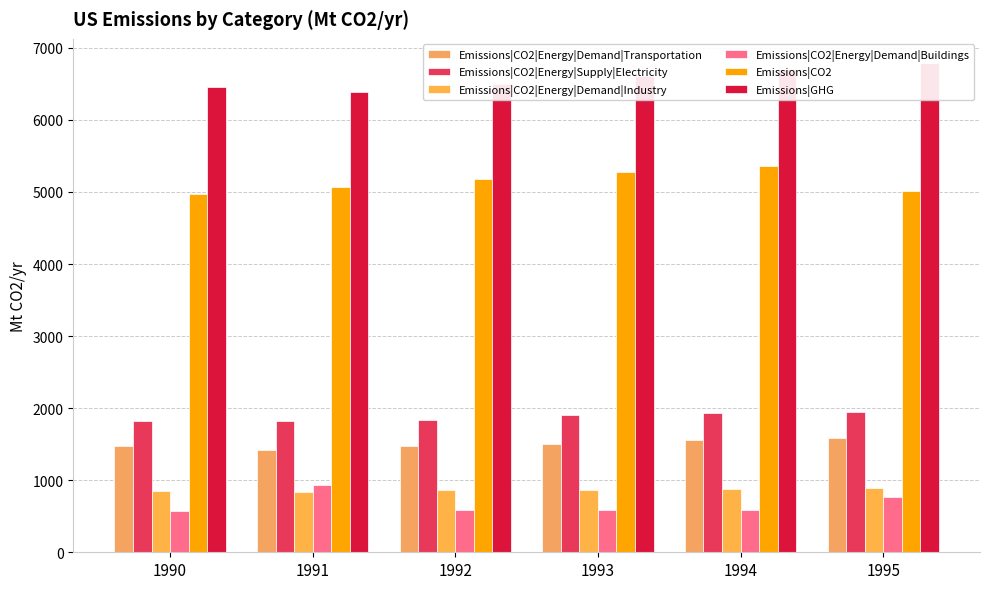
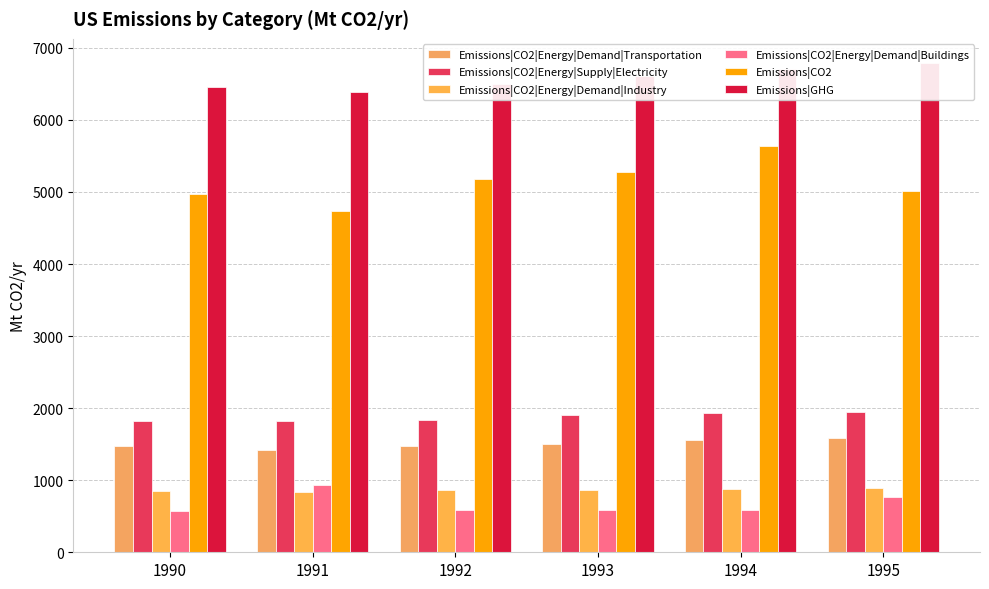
Emissions|CO2, 1991: 5100 -> 4700
Emissions|CO2, 1994: 5400 -> 5600
